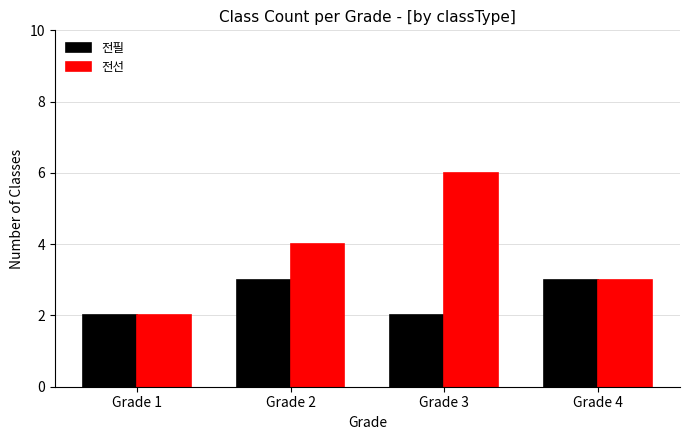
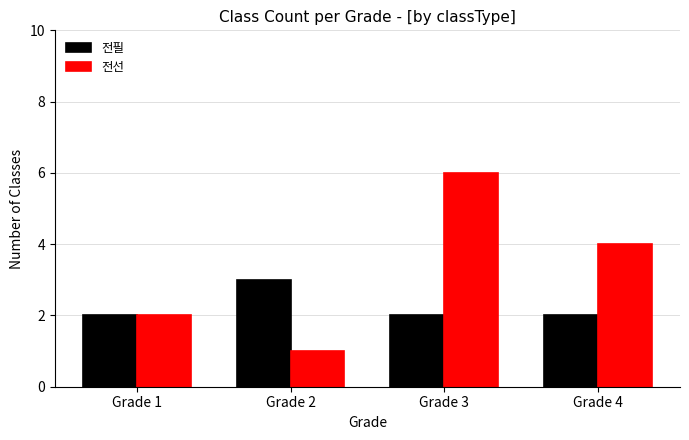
전선, Grade 2: 4 -> 1
전필, Grade 4: 3 -> 2
전선, Grade 4: 3 -> 4
